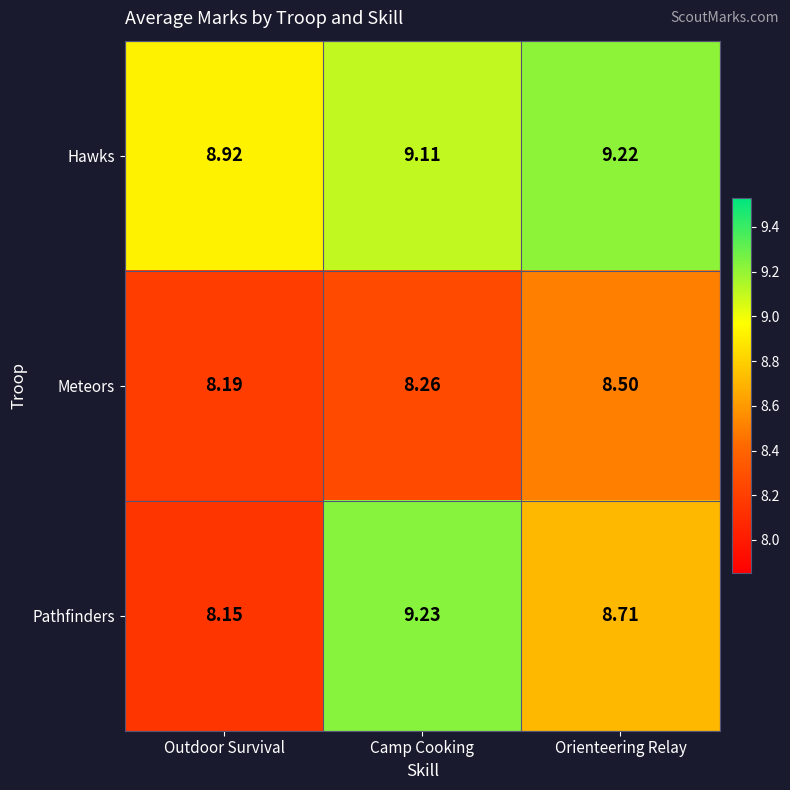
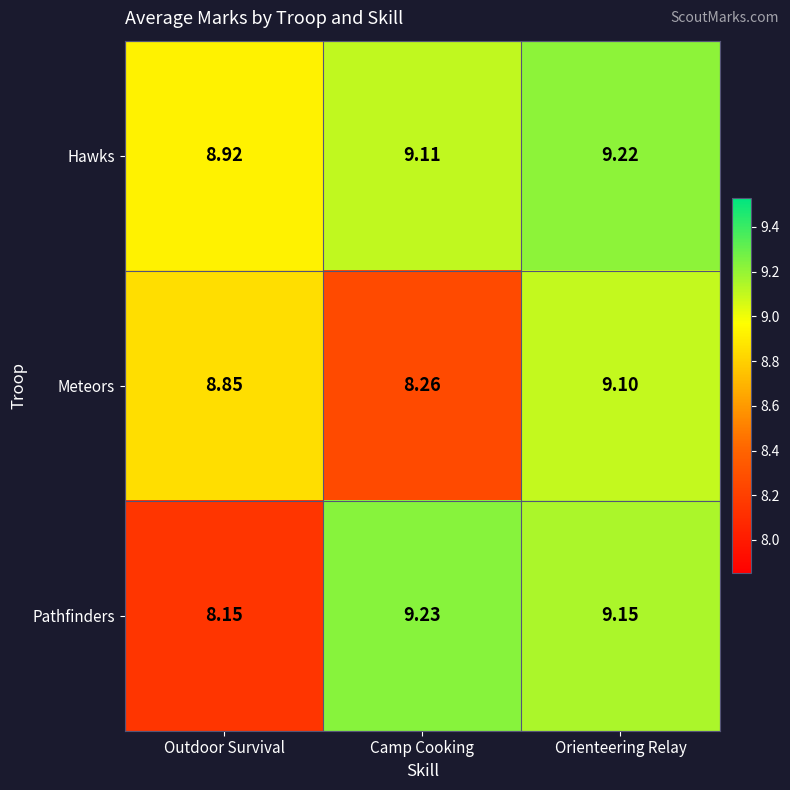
Meteors, Outdoor Survival: 8.19 -> 8.85
Meteors, Orienteering Relay: 8.50 -> 9.10
Pathfinders, Orienteering Relay: 8.71 -> 9.15
